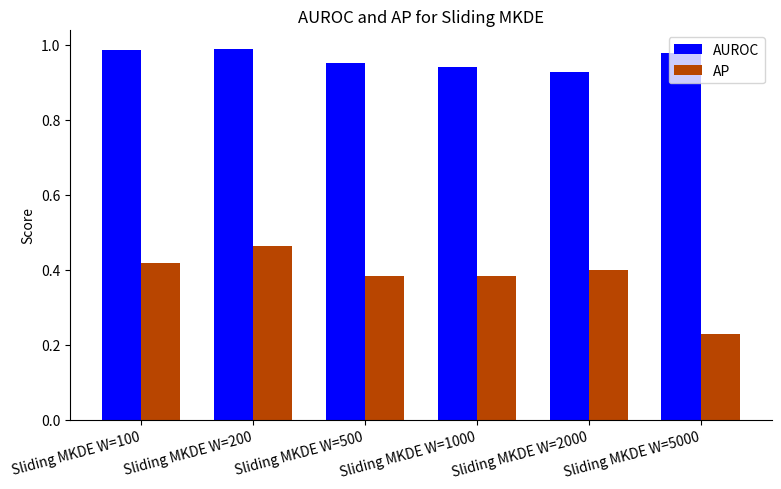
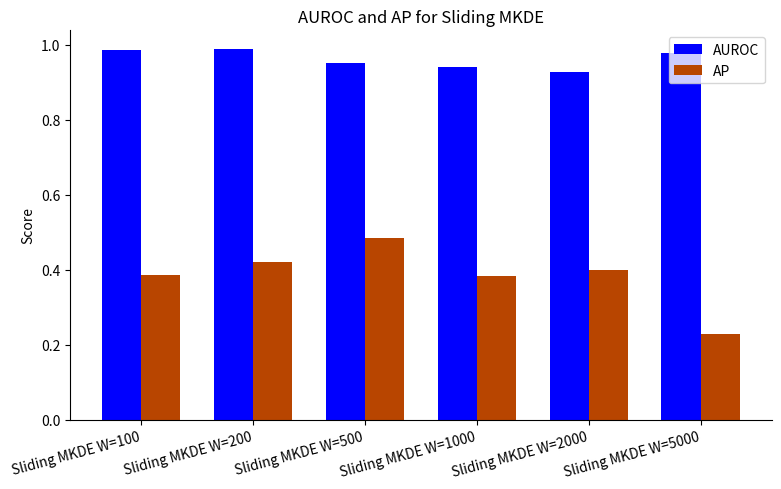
AP, Sliding MKDE W=100: 0.42 -> 0.39
AP, Sliding MKDE W=200: 0.46 -> 0.42
AP, Sliding MKDE W=500: 0.38 -> 0.49
